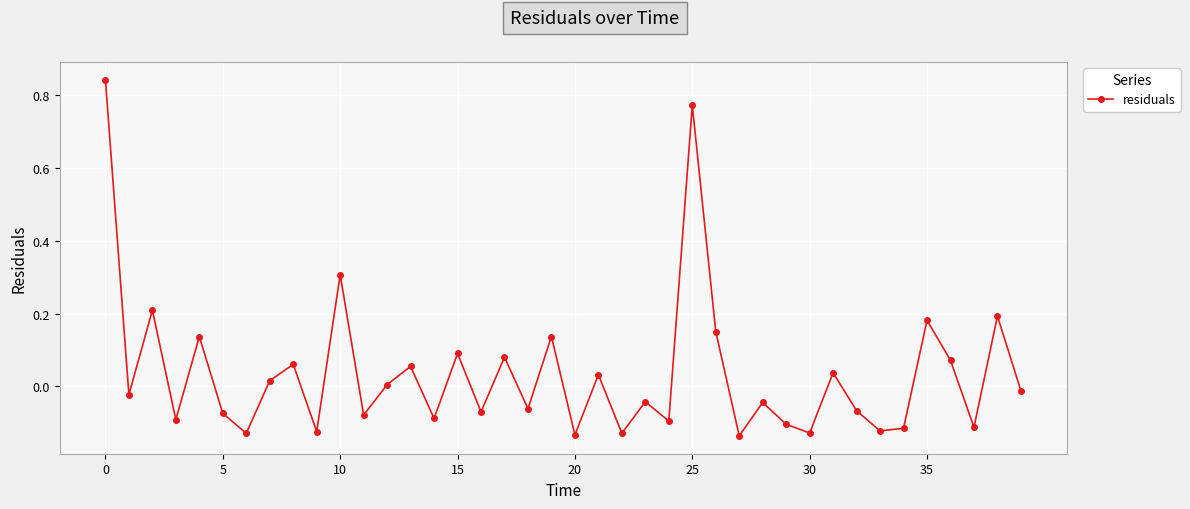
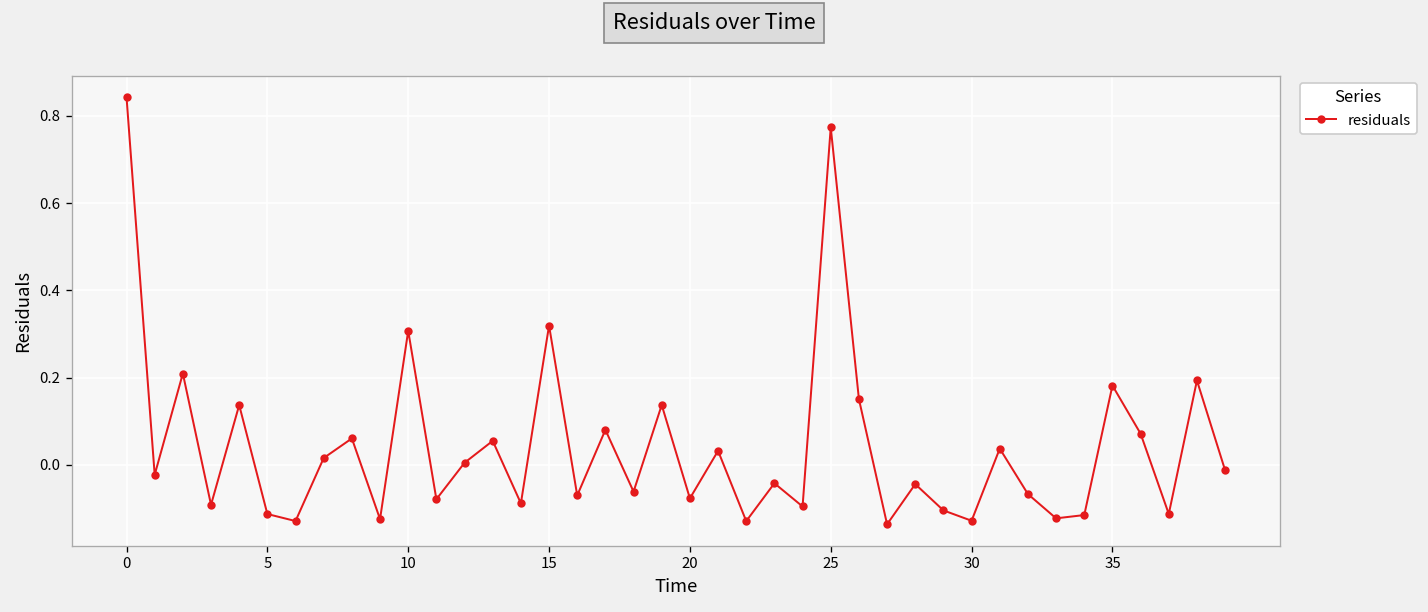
5: -0.07 -> -0.11
15: 0.09 -> 0.32
20: -0.13 -> -0.08
